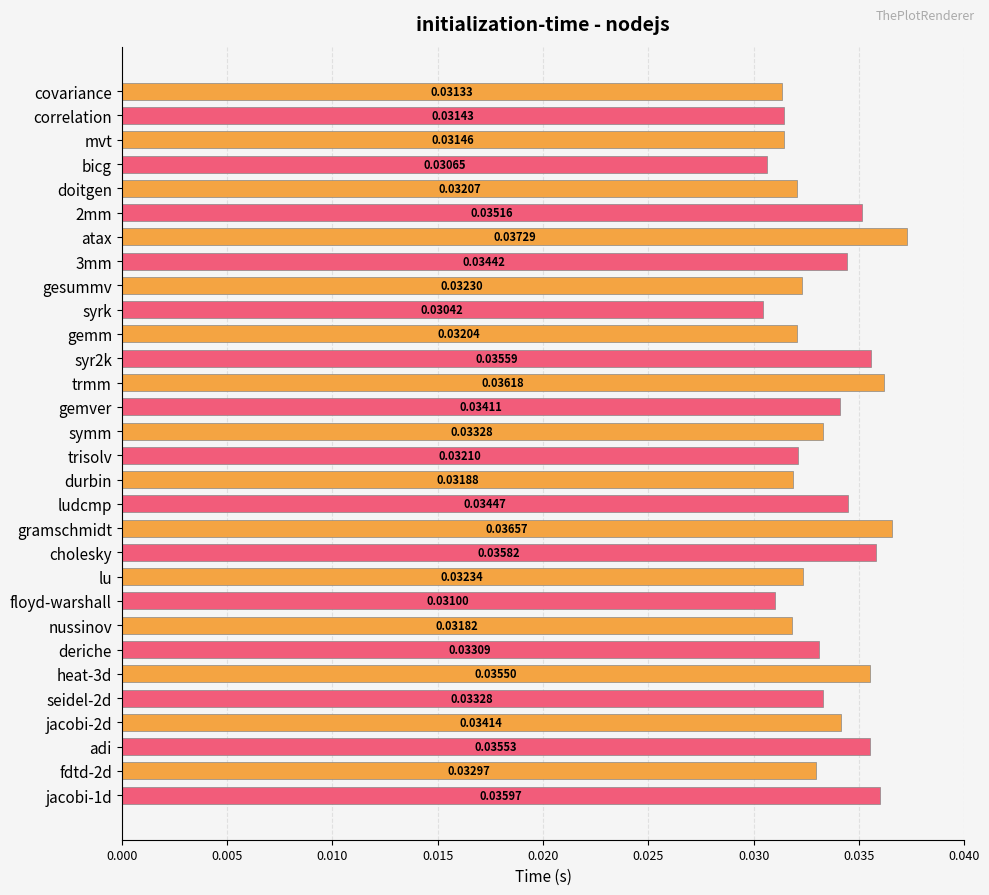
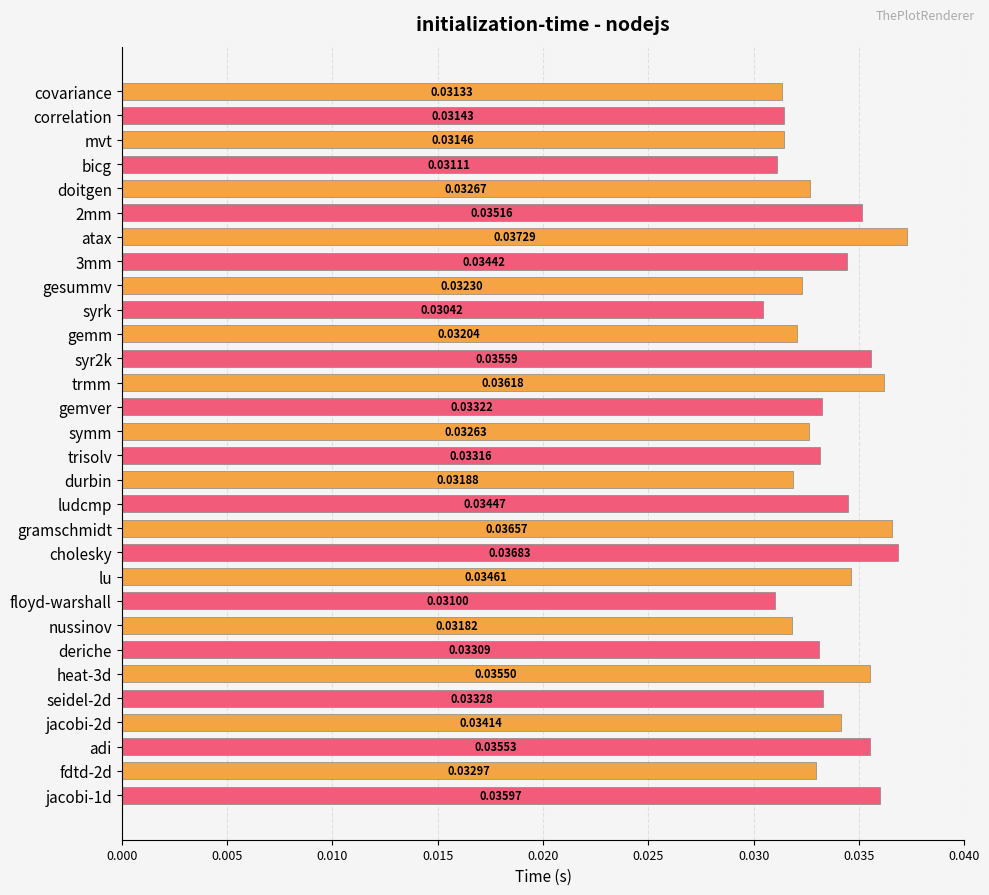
bicg: 0.03065 -> 0.03111
doitgen: 0.03207 -> 0.03267
gemver: 0.03411 -> 0.03322
symm: 0.03328 -> 0.03263
trisolv: 0.03210 -> 0.03316
cholesky: 0.03582 -> 0.03683
lu: 0.03234 -> 0.03461
